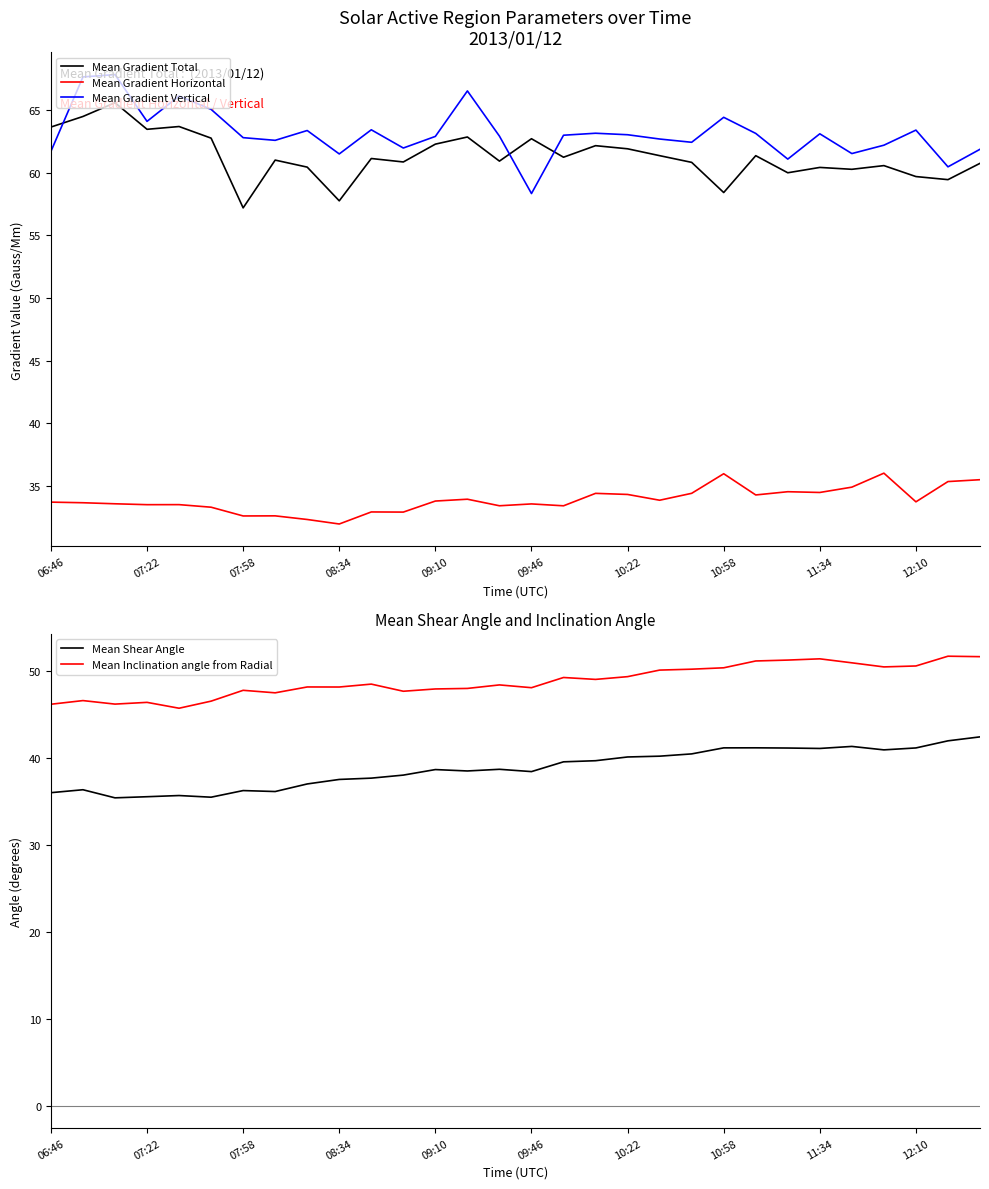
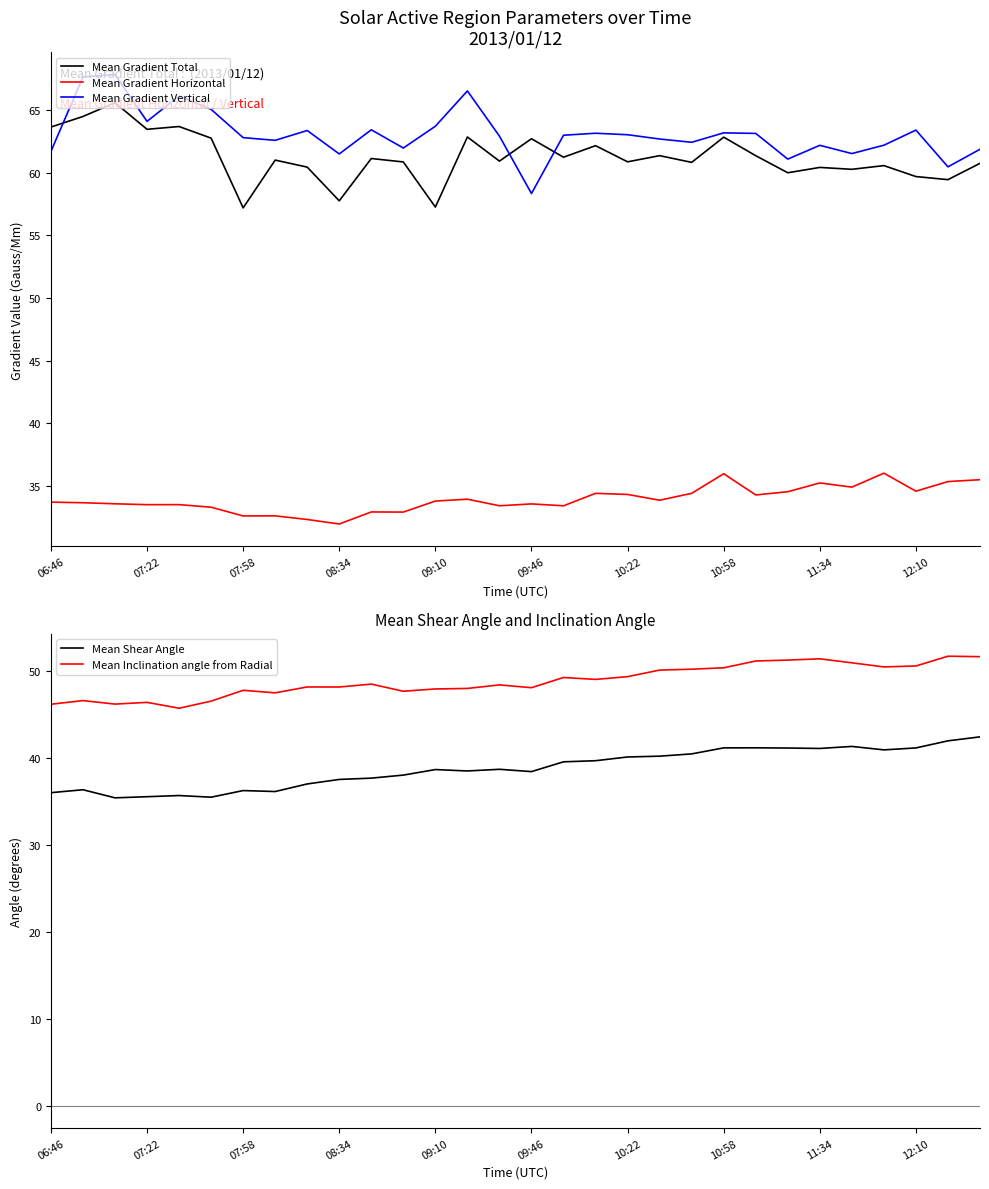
Solar Active Region Parameters over Time 2013/01/12, Mean Gradient Total, 09:10: 62.3 -> 57.2
Solar Active Region Parameters over Time 2013/01/12, Mean Gradient Vertical, 09:10: 62.9 -> 63.7
Solar Active Region Parameters over Time 2013/01/12, Mean Gradient Total, 10:22: 61.9 -> 60.9
Solar Active Region Parameters over Time 2013/01/12, Mean Gradient Total, 10:58: 58.4 -> 62.8
Solar Active Region Parameters over Time 2013/01/12, Mean Gradient Vertical, 10:58: 64.4 -> 63.2
Solar Active Region Parameters over Time 2013/01/12, Mean Gradient Horizontal, 11:34: 34.5 -> 35.3
Solar Active Region Parameters over Time 2013/01/12, Mean Gradient Vertical, 11:34: 63.1 -> 62.2
Solar Active Region Parameters over Time 2013/01/12, Mean Gradient Horizontal, 12:10: 33.8 -> 34.6
